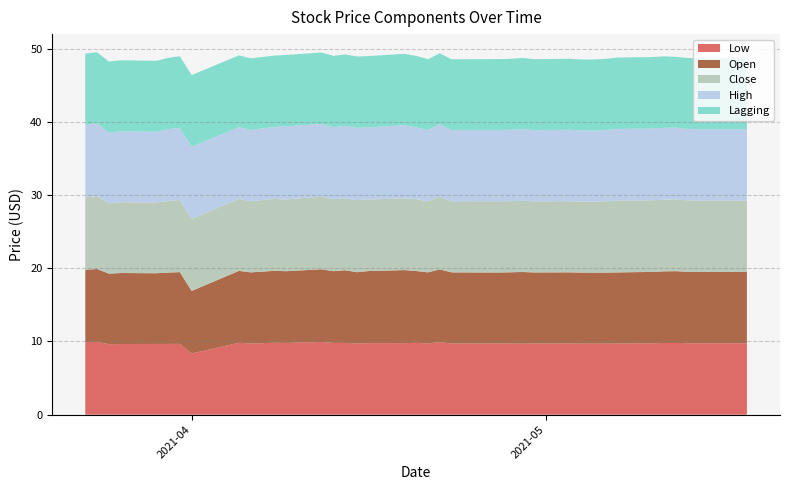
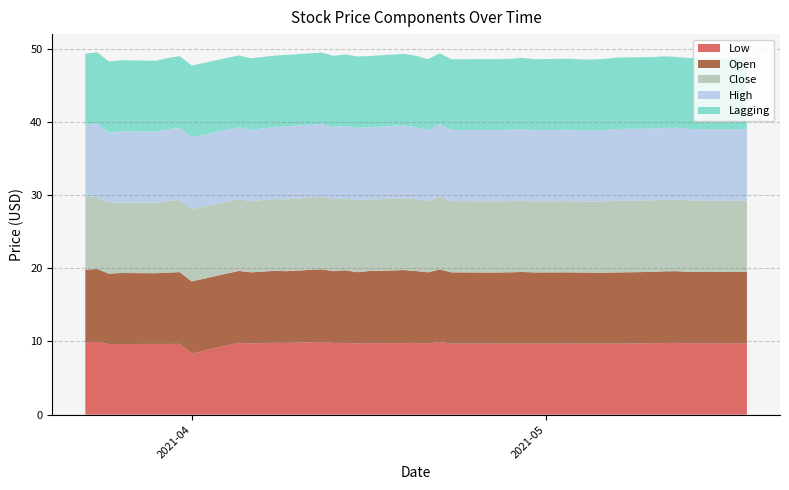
Open, 2021-04: 9 -> 10
